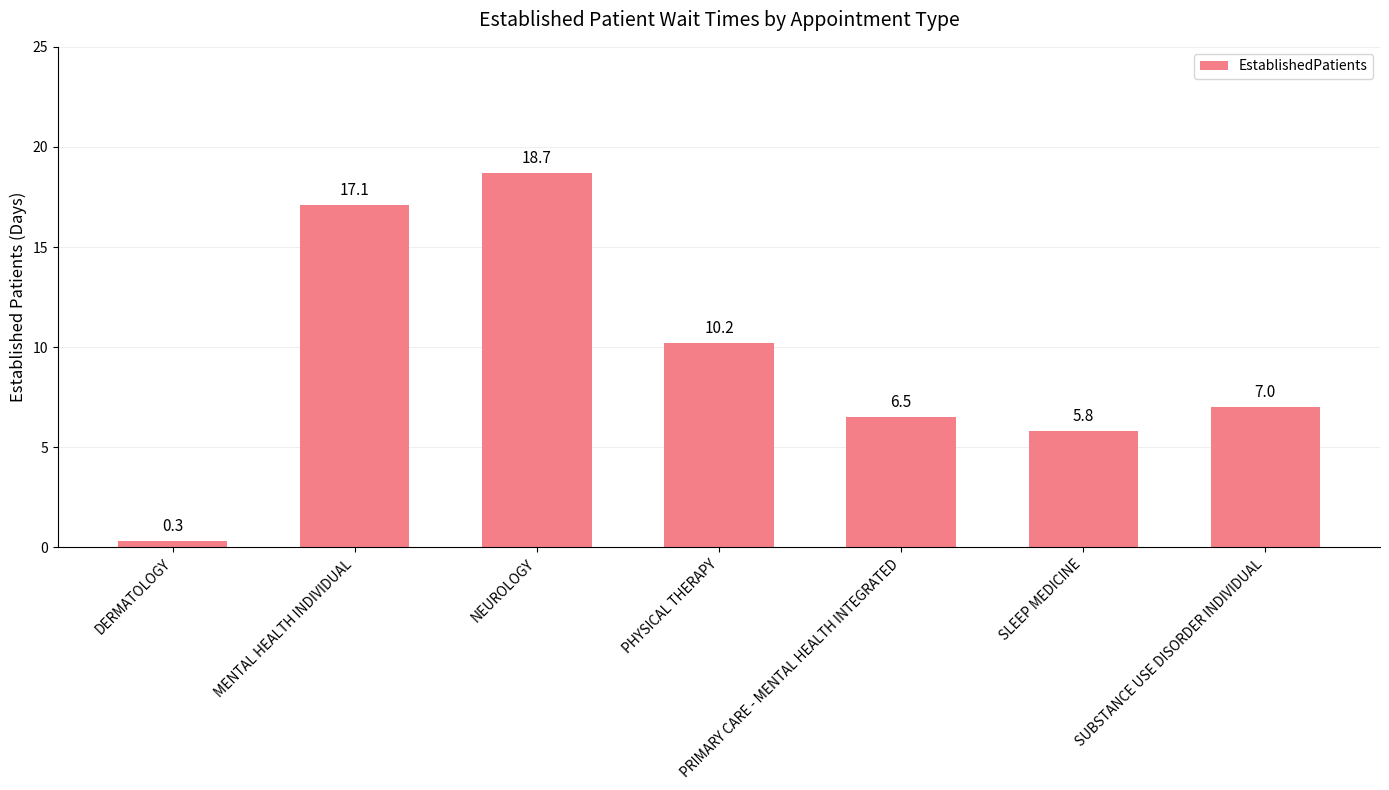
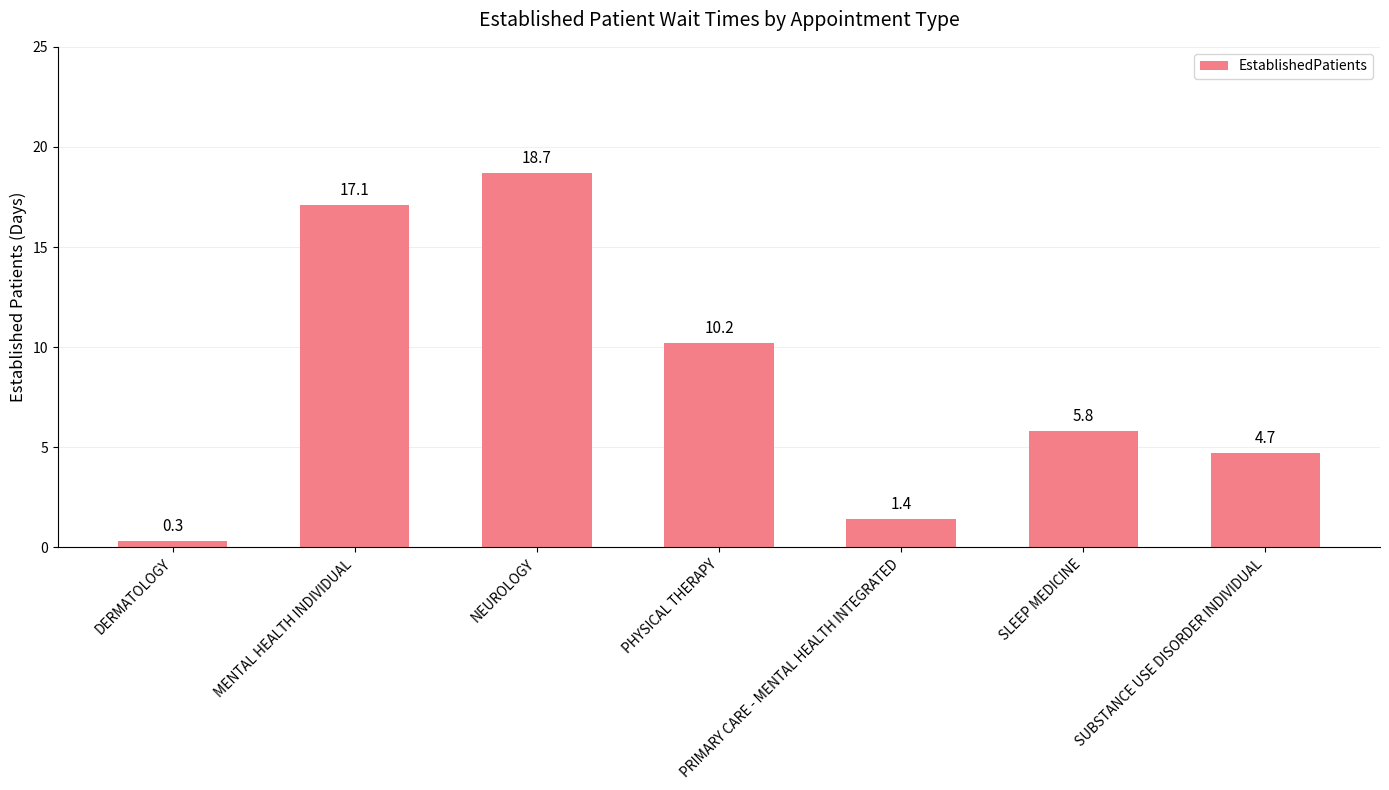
PRIMARY CARE - MENTAL HEALTH INTEGRATED: 6.5 -> 1.4
SUBSTANCE USE DISORDER INDIVIDUAL: 7.0 -> 4.7
